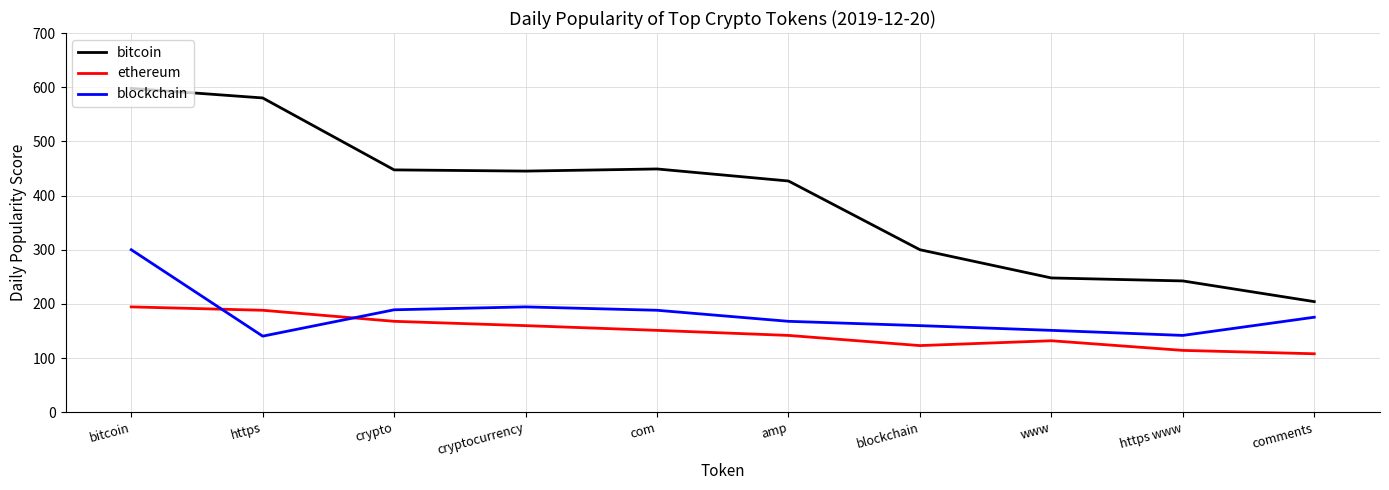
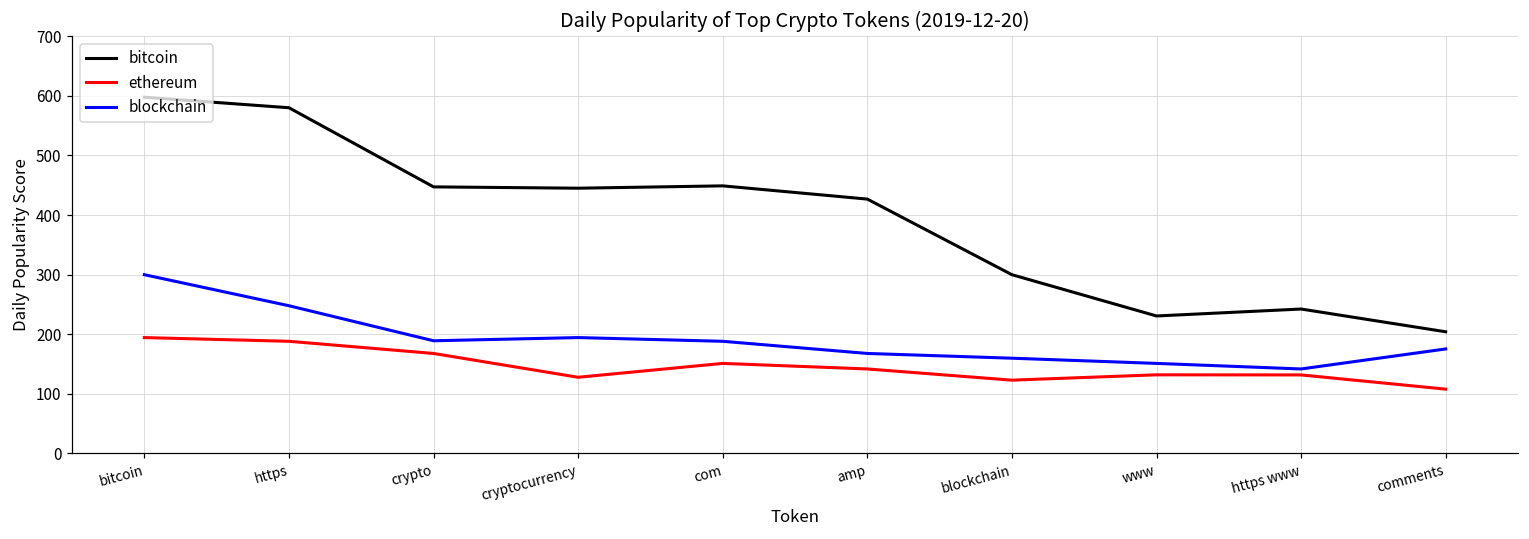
blockchain, https: 140 -> 250
ethereum, cryptocurrency: 160 -> 130
bitcoin, www: 250 -> 230
ethereum, https www: 110 -> 130
